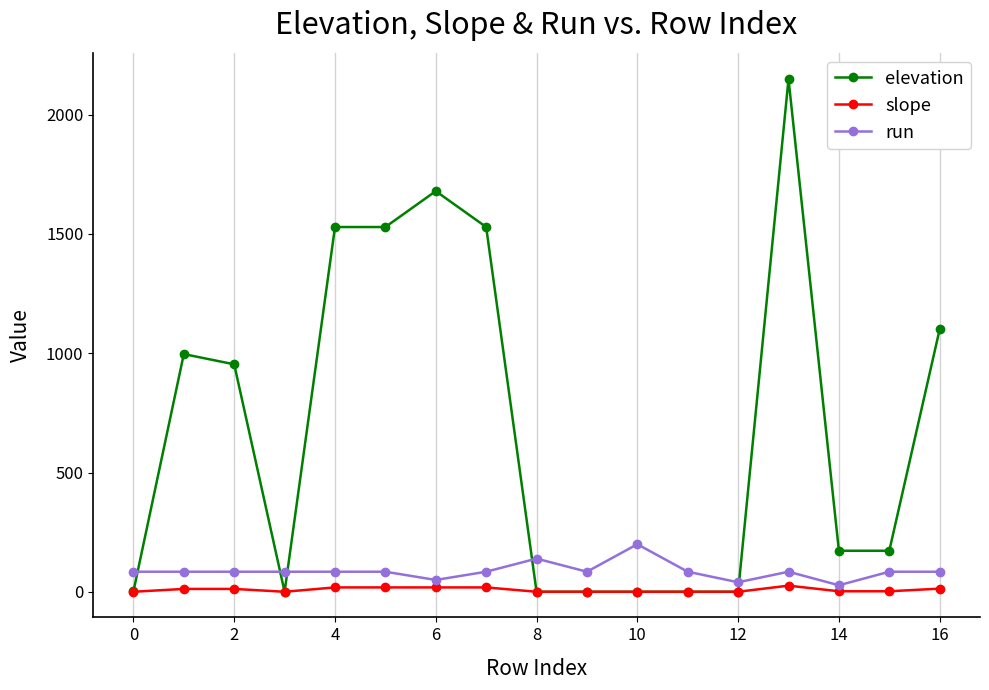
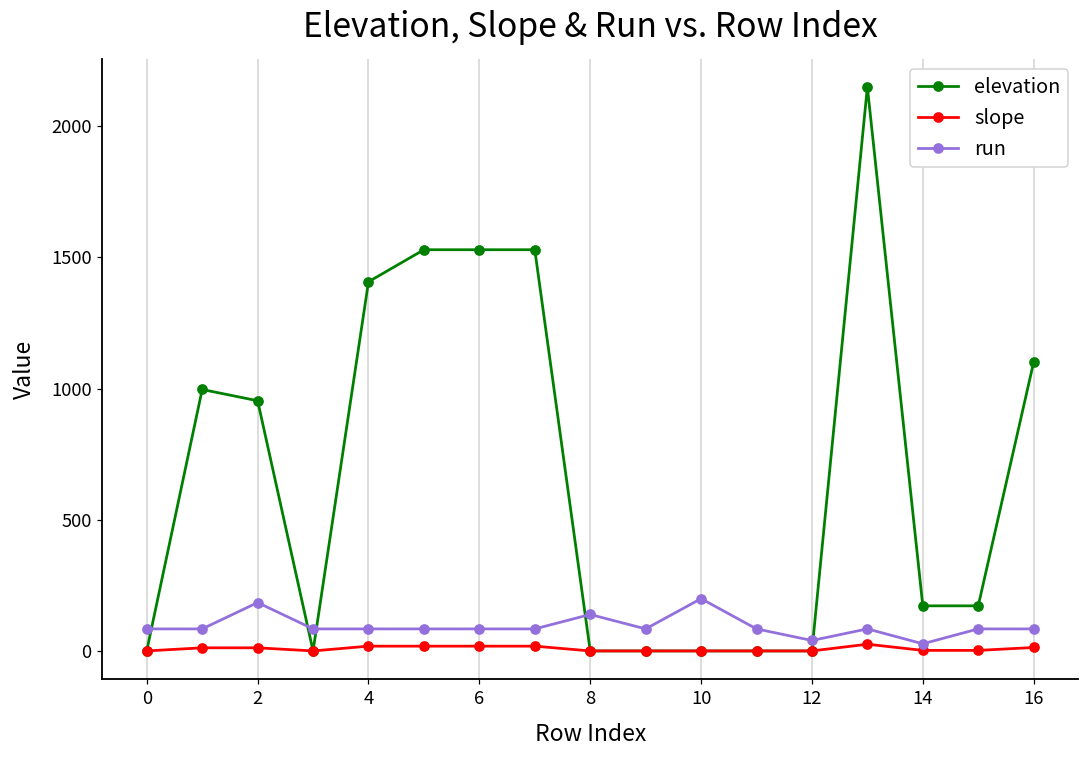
run, 2: 80 -> 180
elevation, 4: 1530 -> 1410
elevation, 6: 1680 -> 1530
run, 6: 50 -> 80
